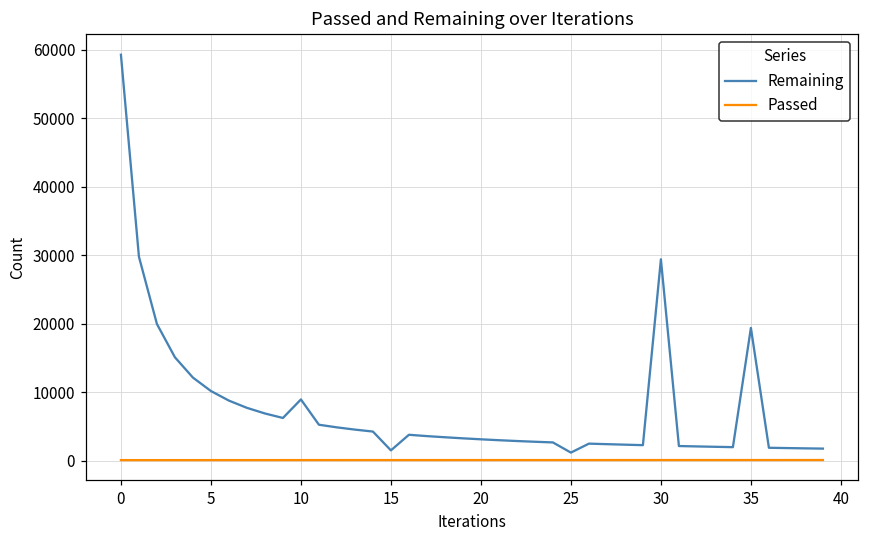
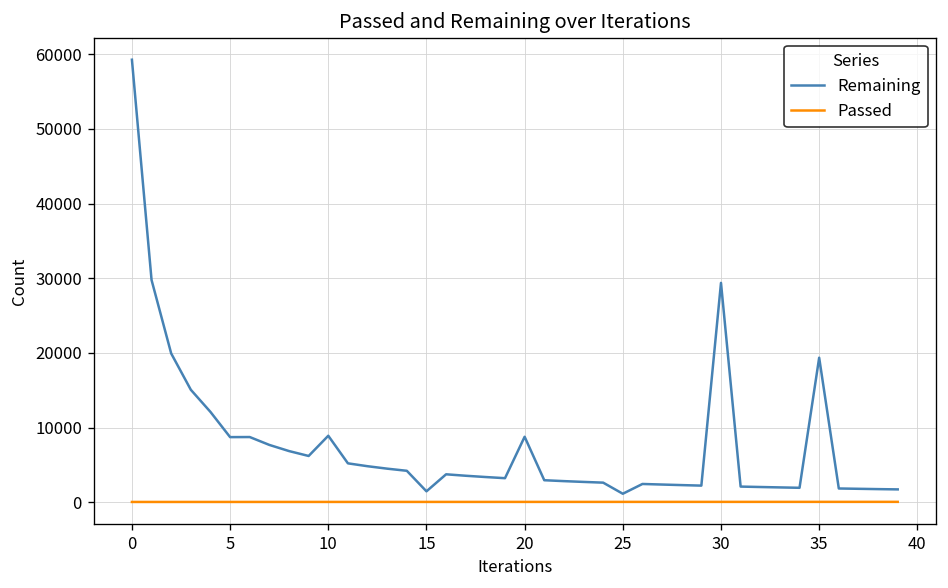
Remaining, 5: 10000 -> 9000
Remaining, 20: 3000 -> 9000
